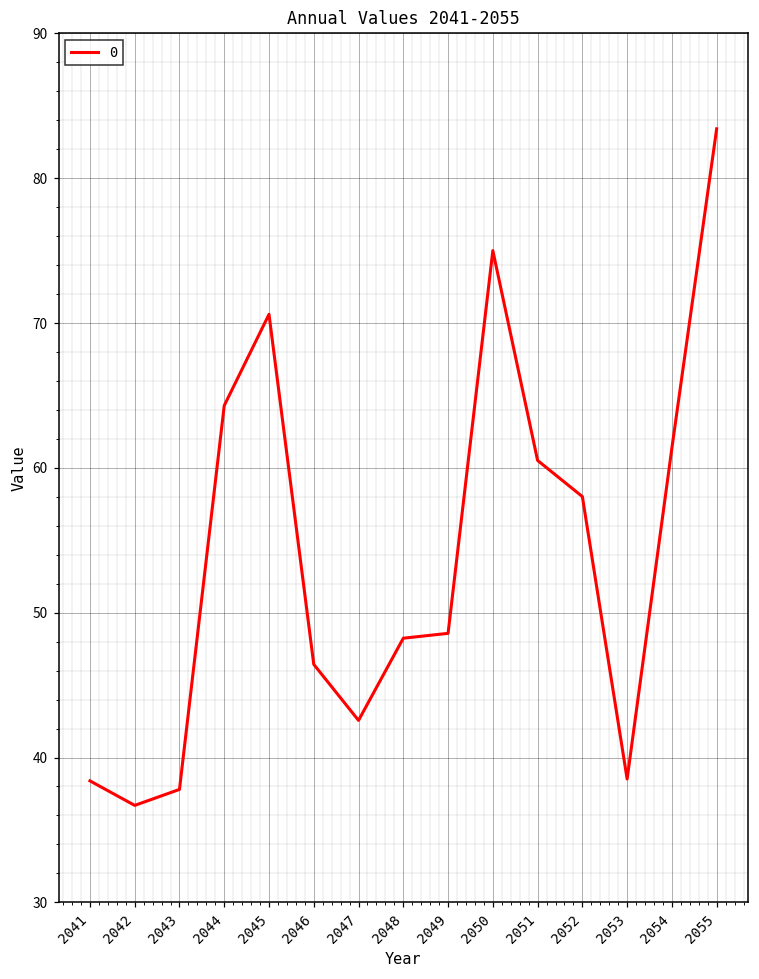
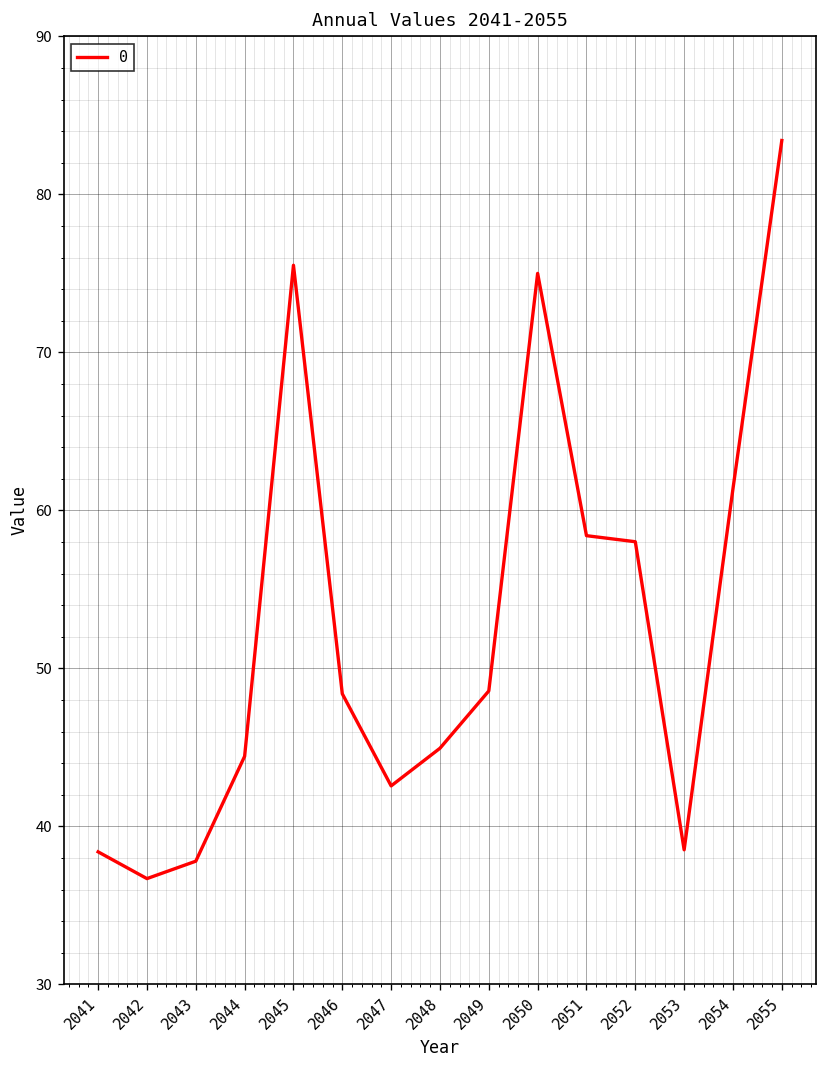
2044: 64.3 -> 44.4
2045: 70.6 -> 75.5
2046: 46.4 -> 48.4
2048: 48.2 -> 44.9
2051: 60.5 -> 58.4
